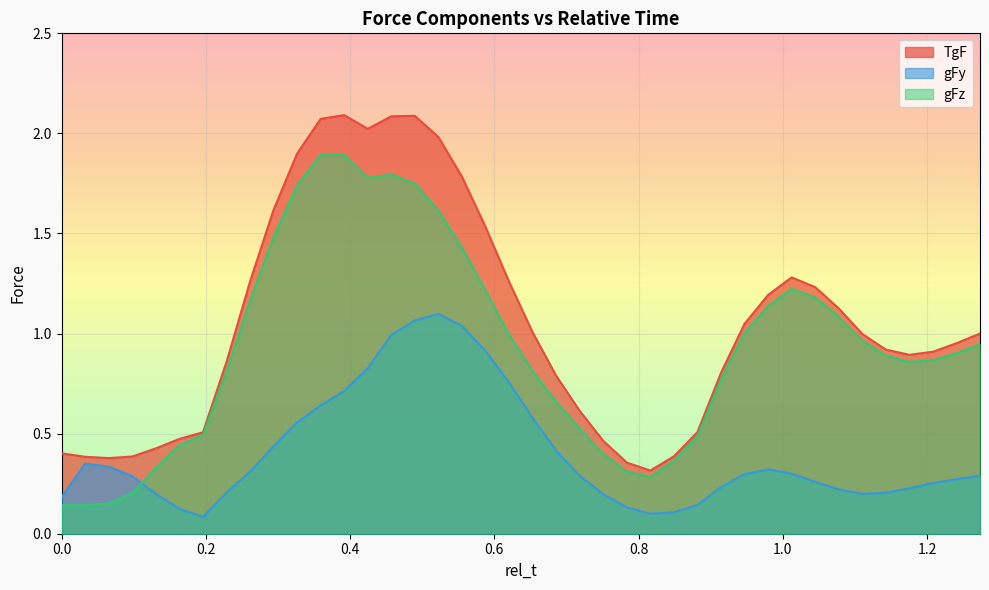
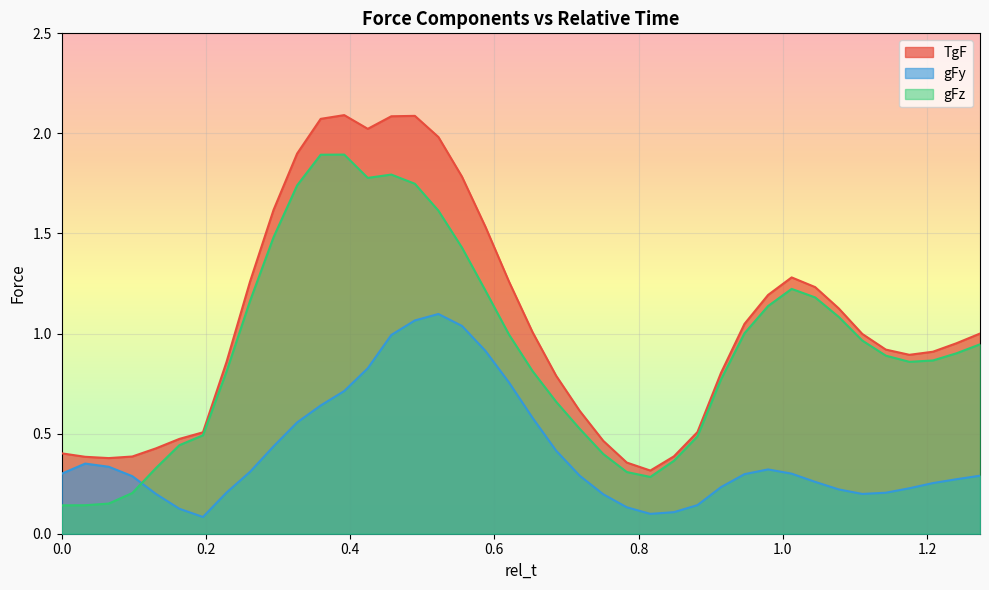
gFy, 0.0: 0.18 -> 0.30
